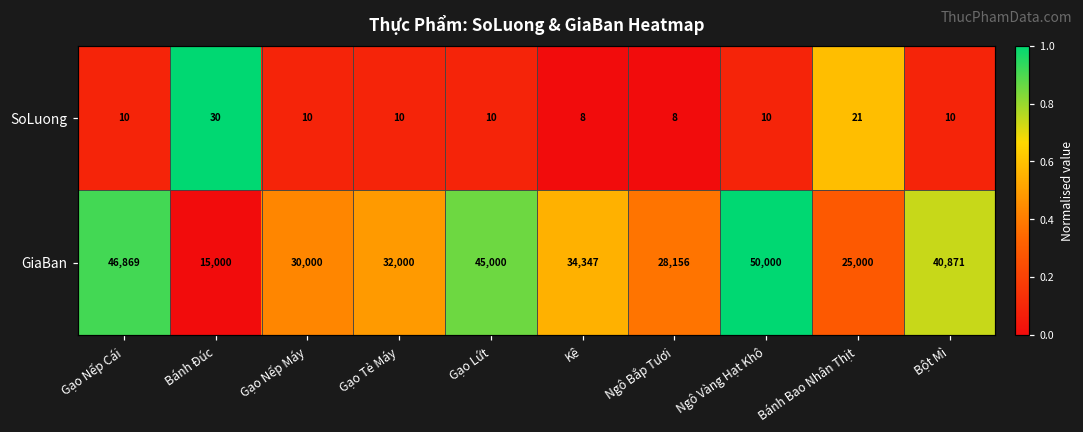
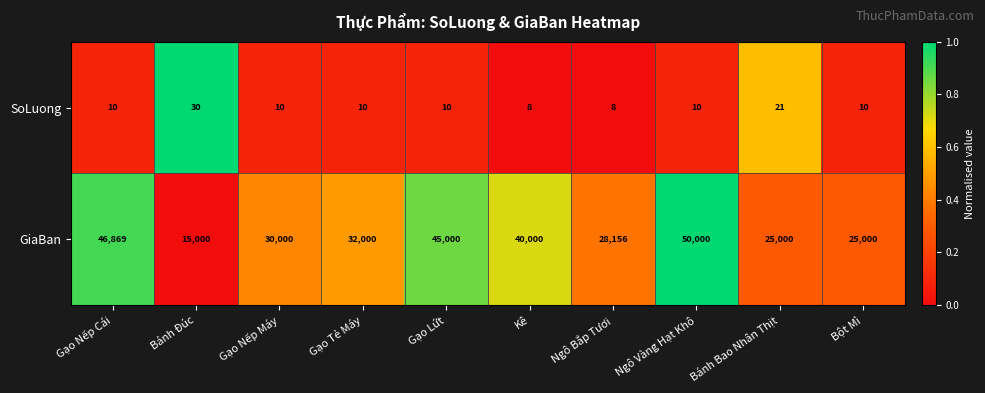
GiaBan, Kê: 34,347 -> 40,000
GiaBan, Bột Mì: 40,871 -> 25,000
